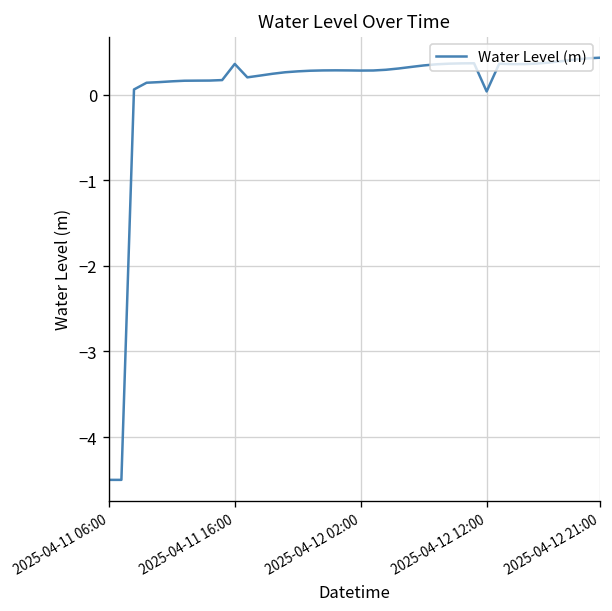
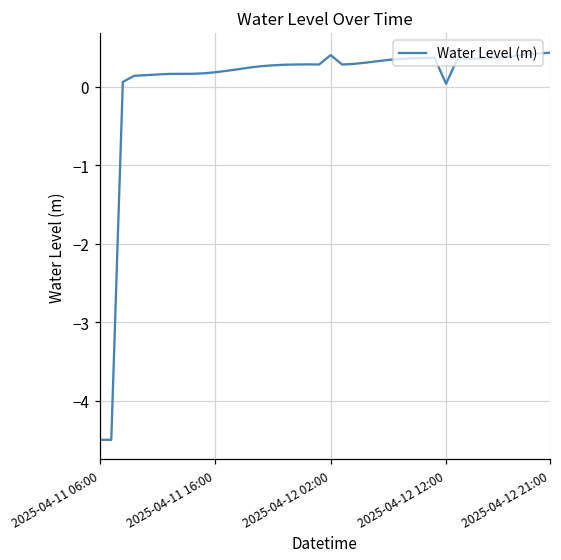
2025-04-11 16:00: 0.4 -> 0.2
2025-04-12 02:00: 0.3 -> 0.4
